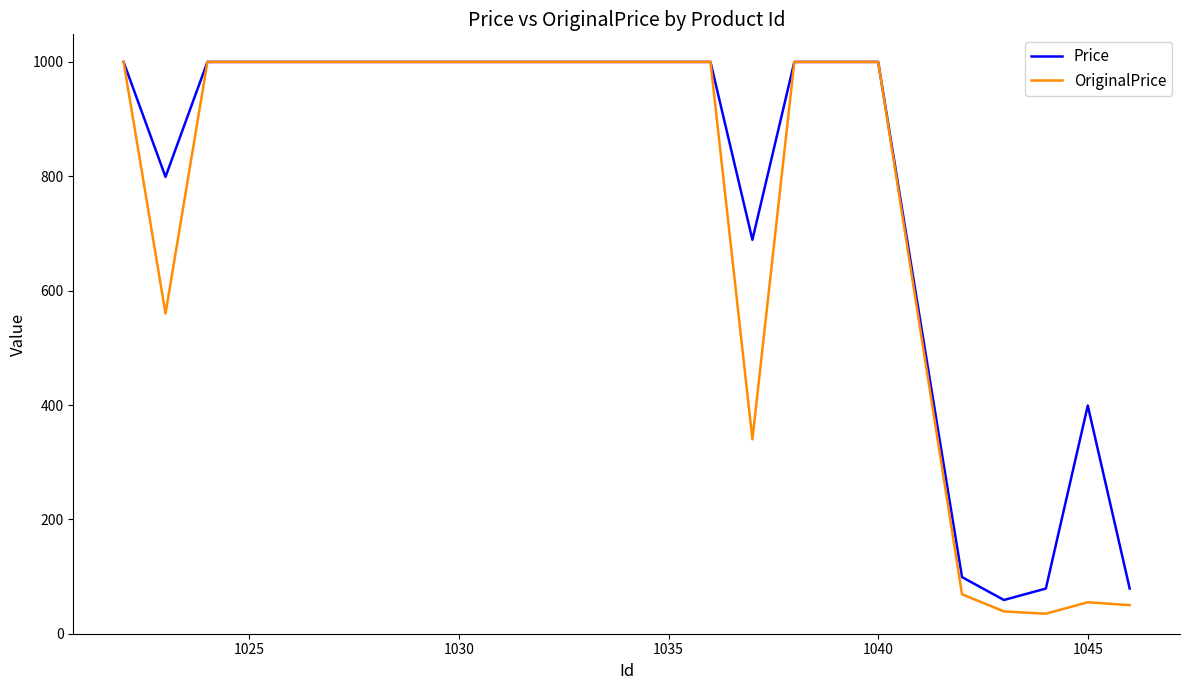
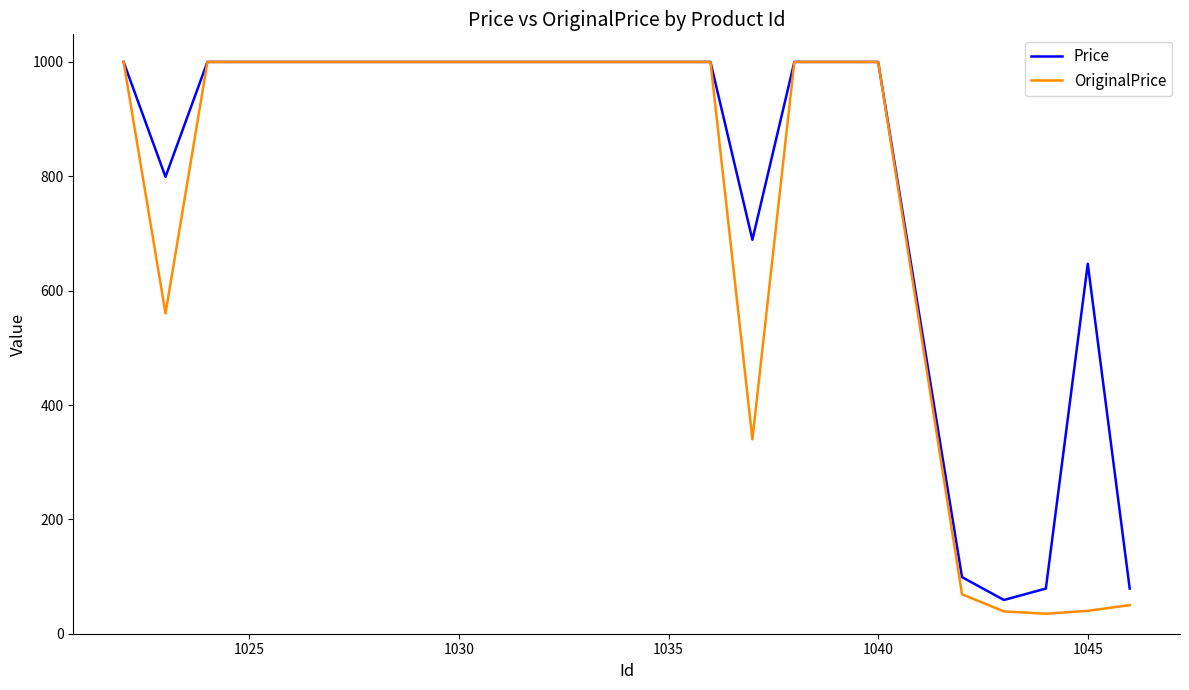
Price, 1045: 400 -> 650
OriginalPrice, 1045: 60 -> 40
